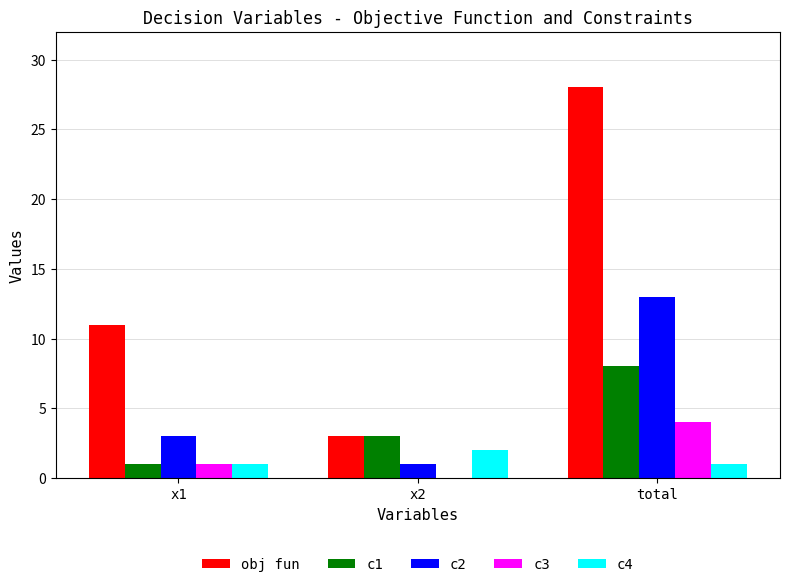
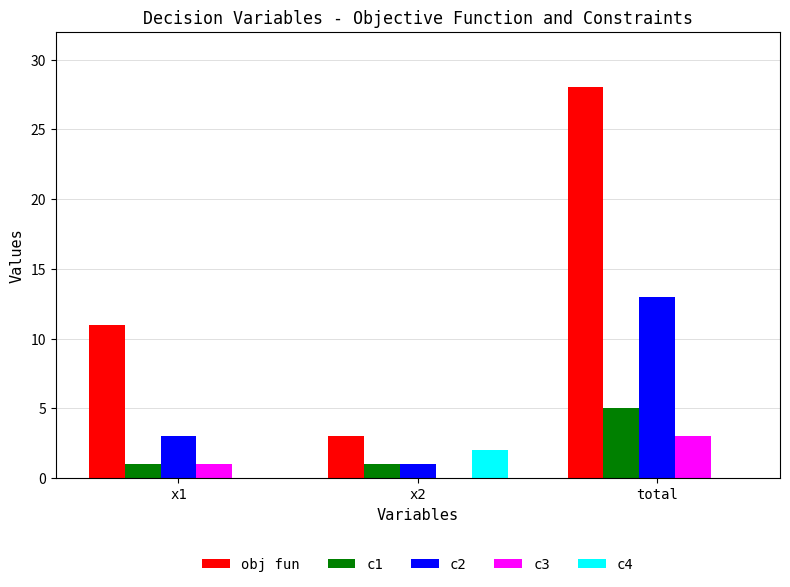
c4, x1: 1 -> 0
c1, x2: 3 -> 1
c1, total: 8 -> 5
c3, total: 4 -> 3
c4, total: 1 -> 0
